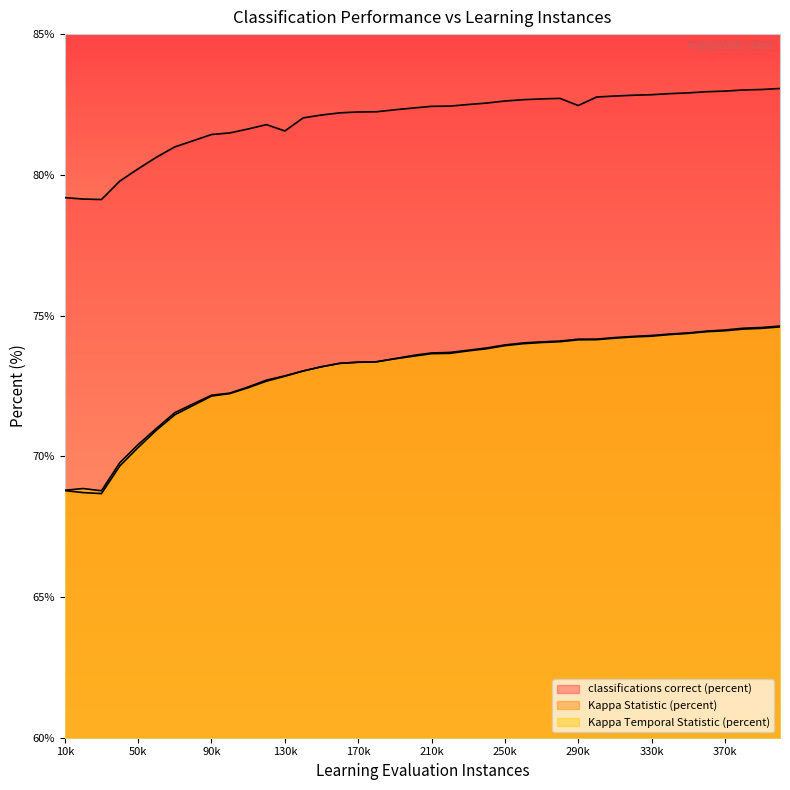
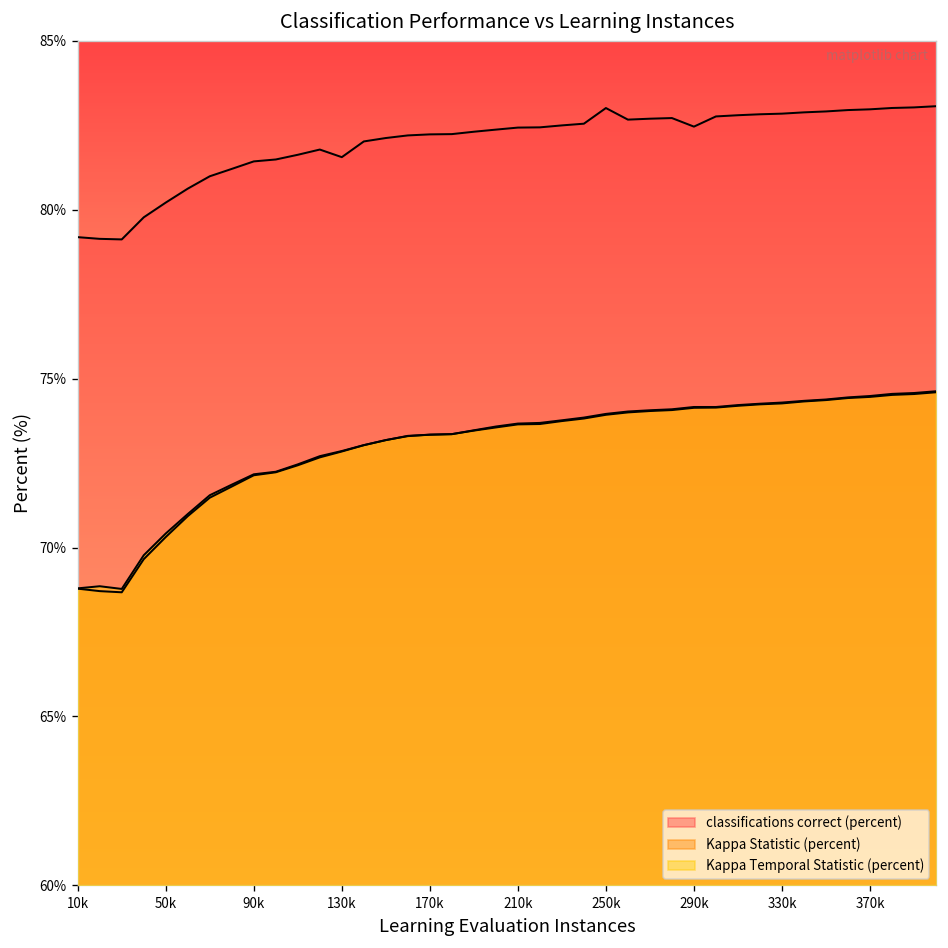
classifications correct (percent), 250k: 82.6% -> 83.0%
